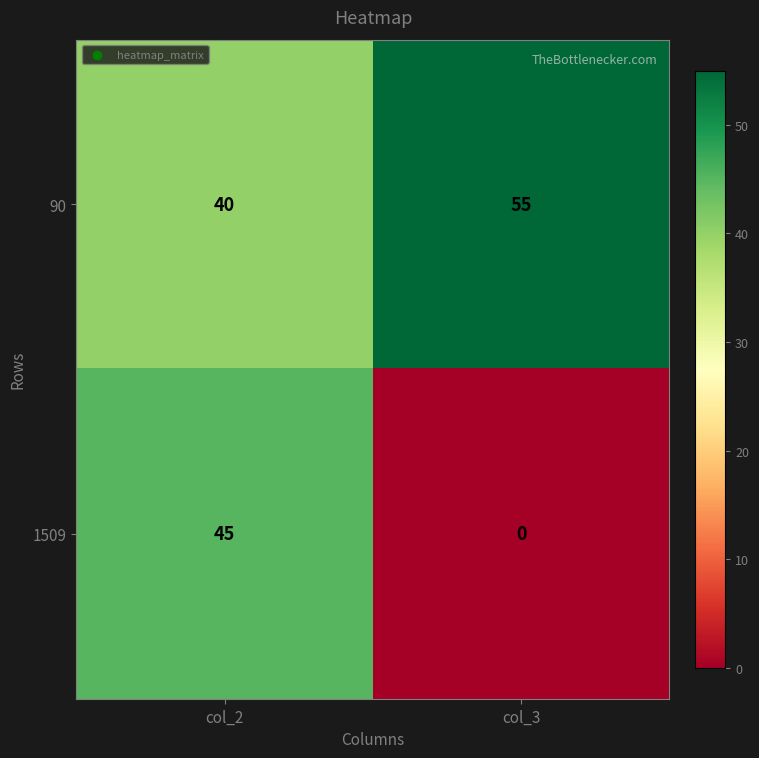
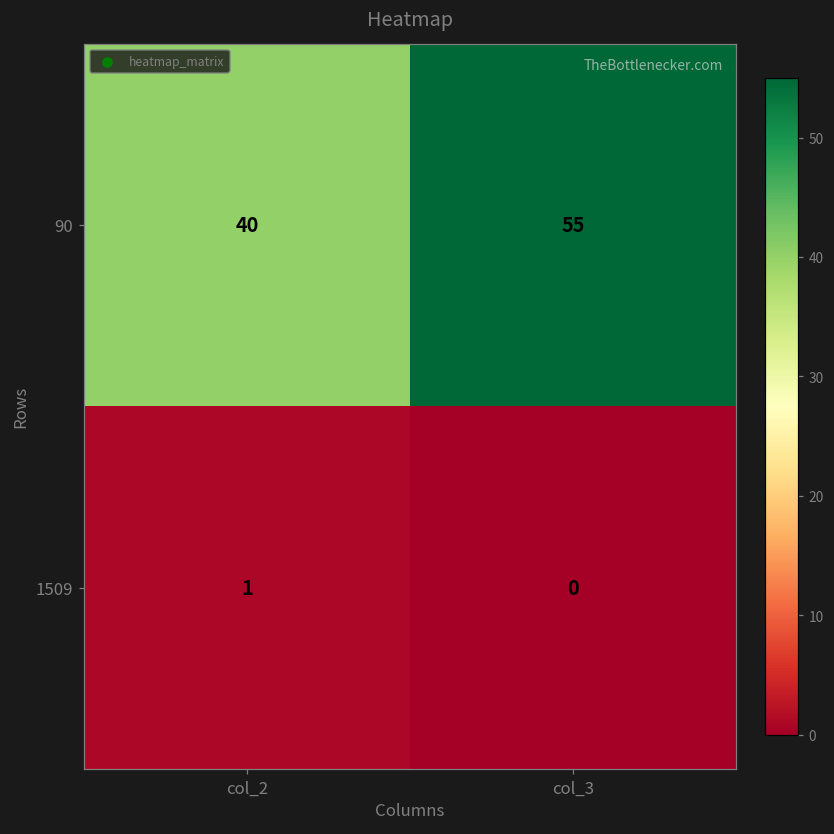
1509, col_2: 45 -> 1
